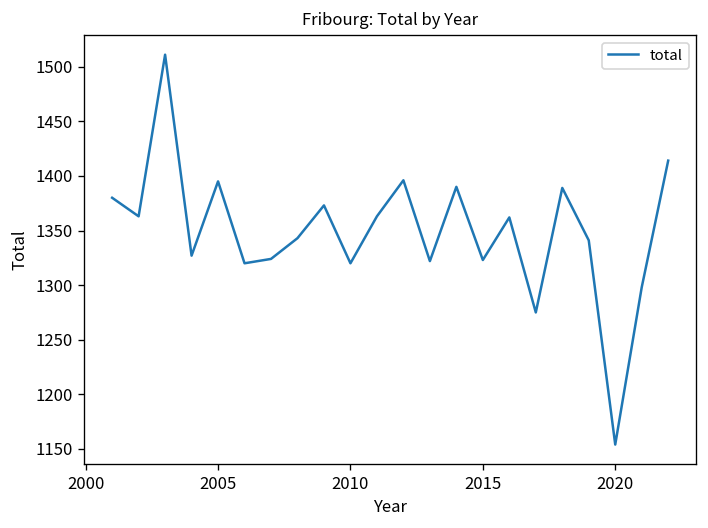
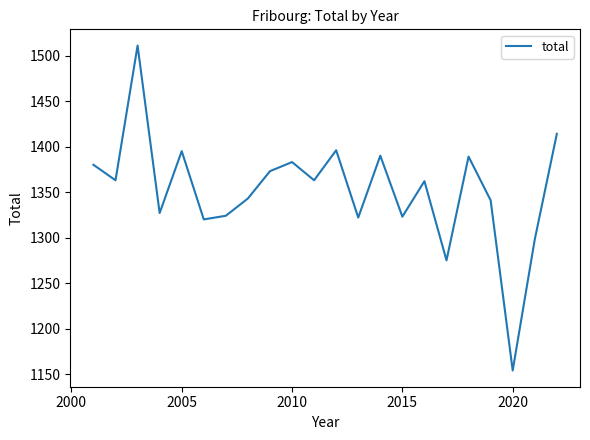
2010: 1320 -> 1380
